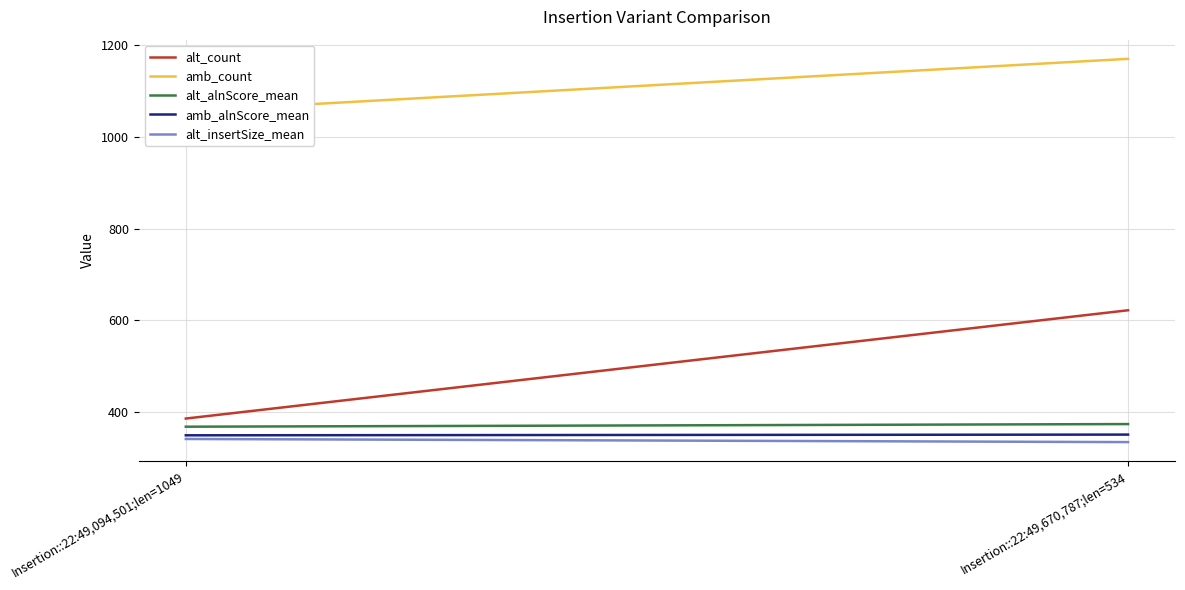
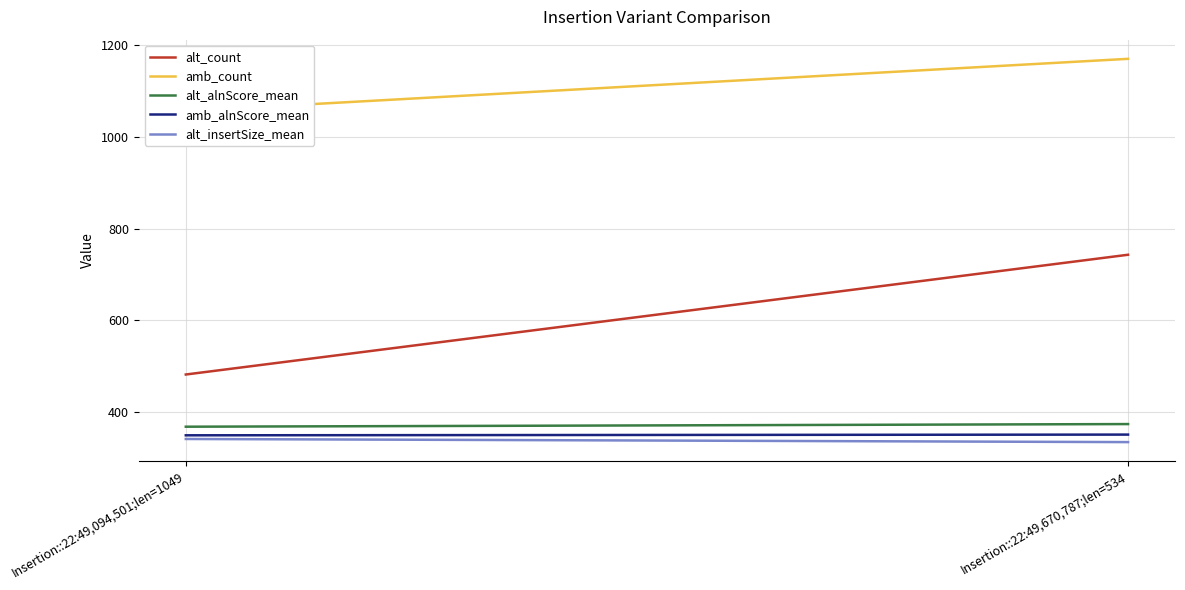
alt_count, Insertion::22:49,094,501;len=1049: 390 -> 480
alt_count, Insertion::22:49,670,787;len=534: 620 -> 740
